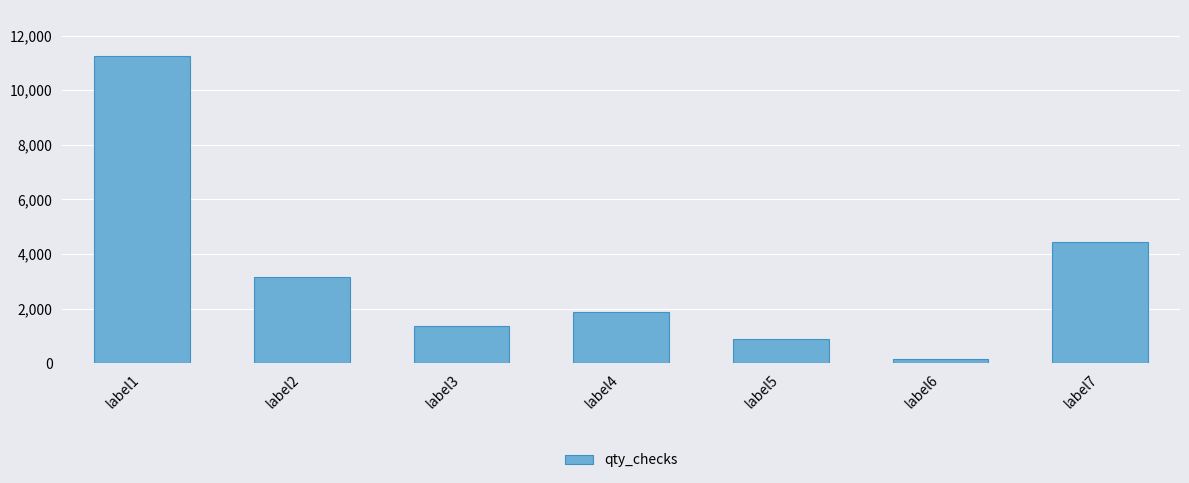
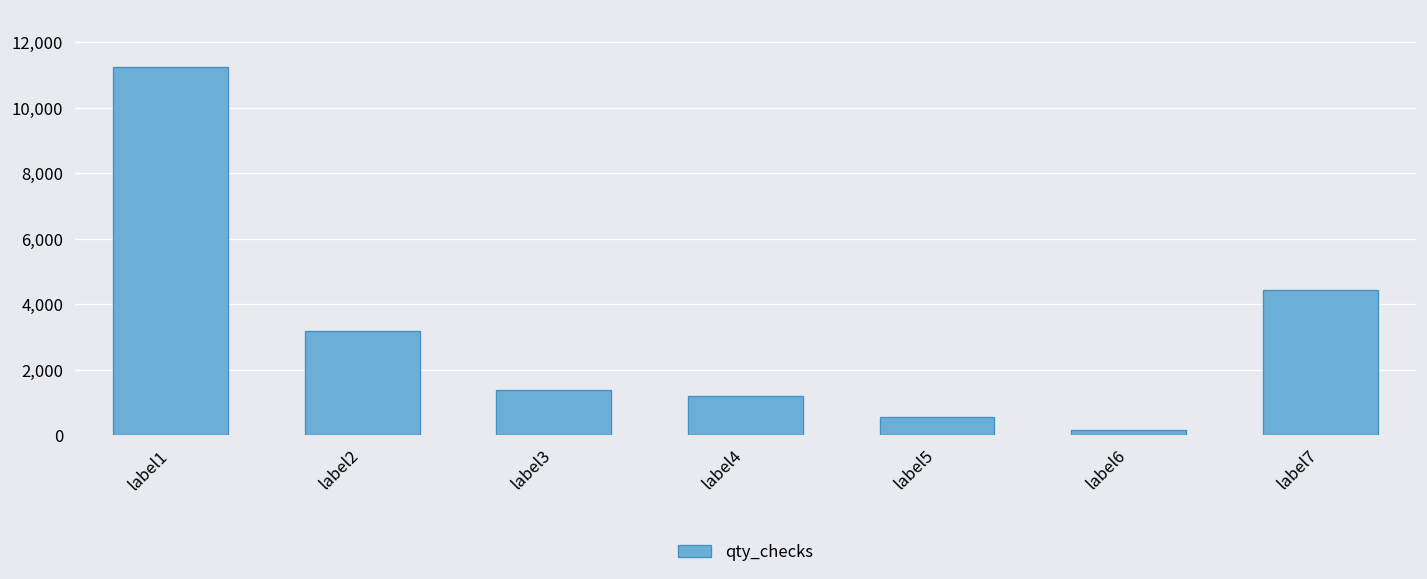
label4: 1,900 -> 1,200
label5: 900 -> 600
